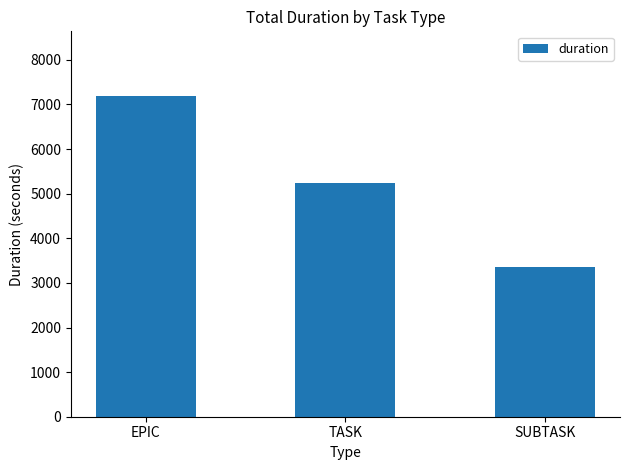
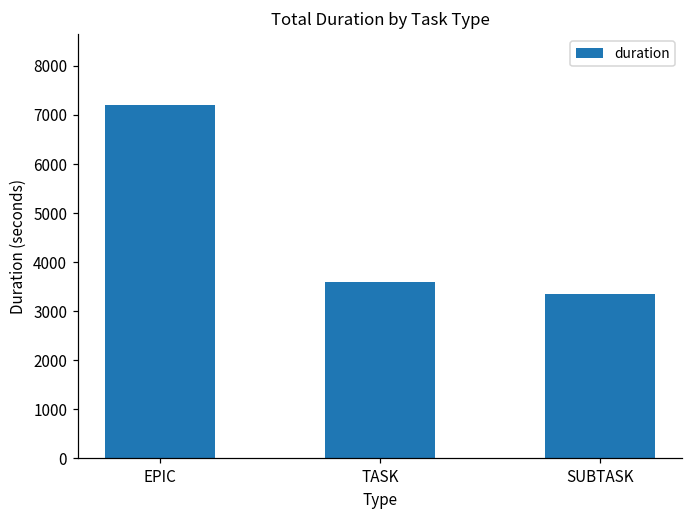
TASK: 5200 -> 3600
